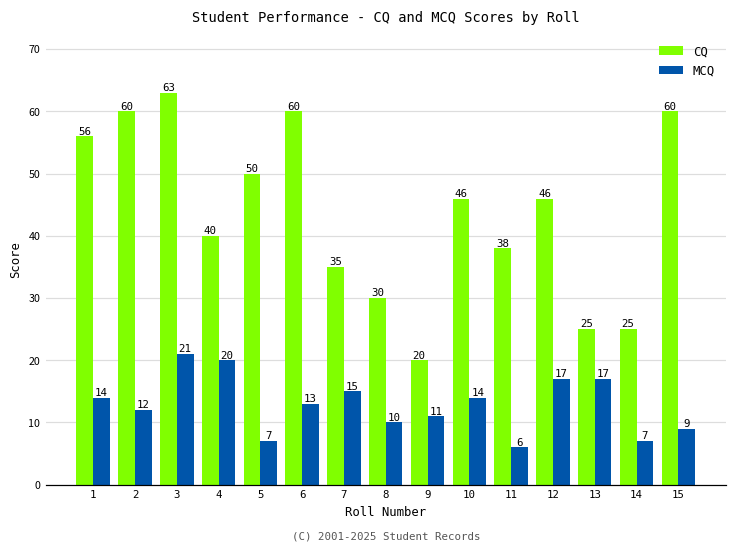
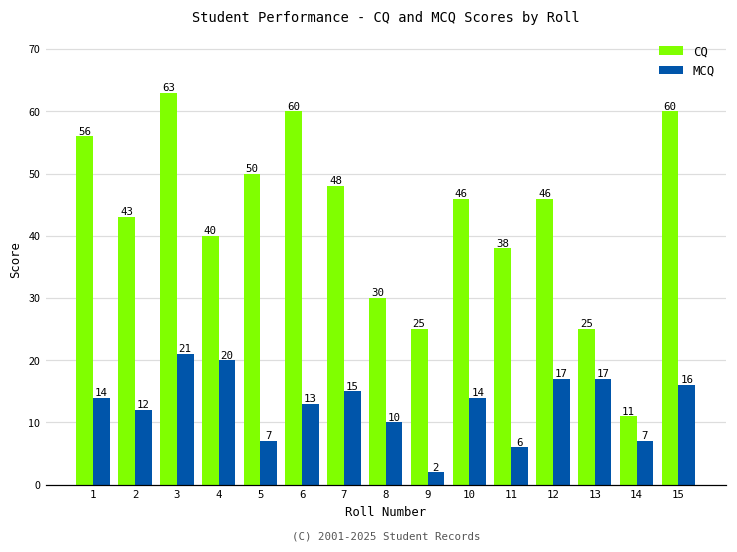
CQ, 2: 60 -> 43
CQ, 7: 35 -> 48
CQ, 9: 20 -> 25
MCQ, 9: 11 -> 2
CQ, 14: 25 -> 11
MCQ, 15: 9 -> 16
